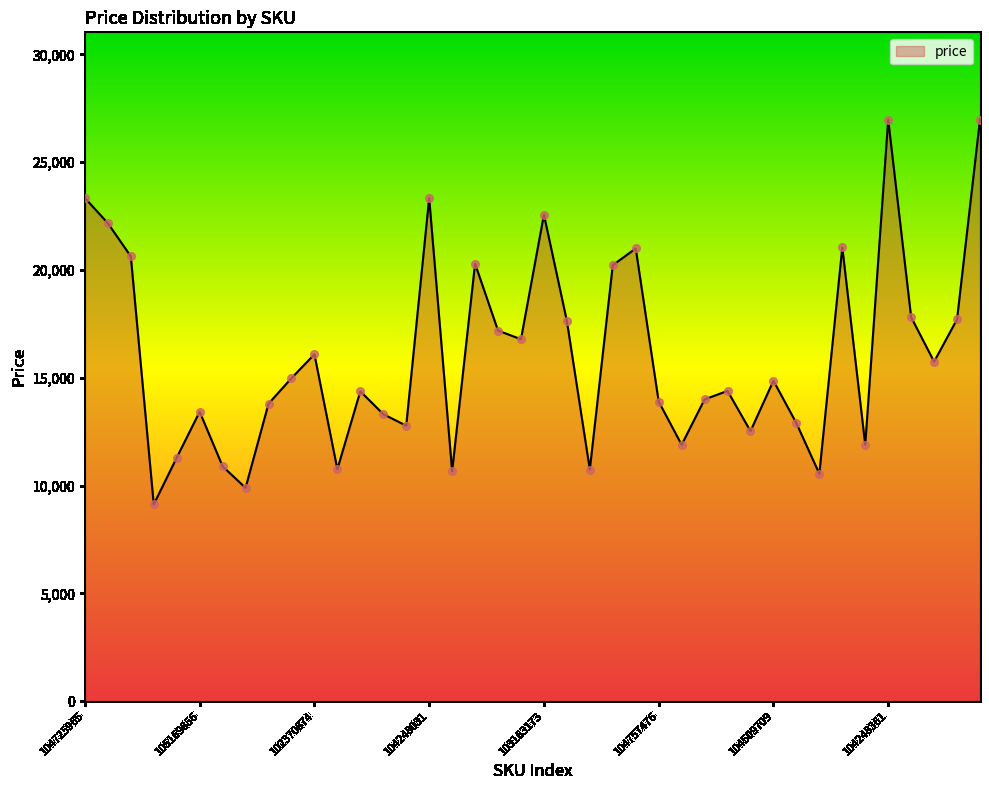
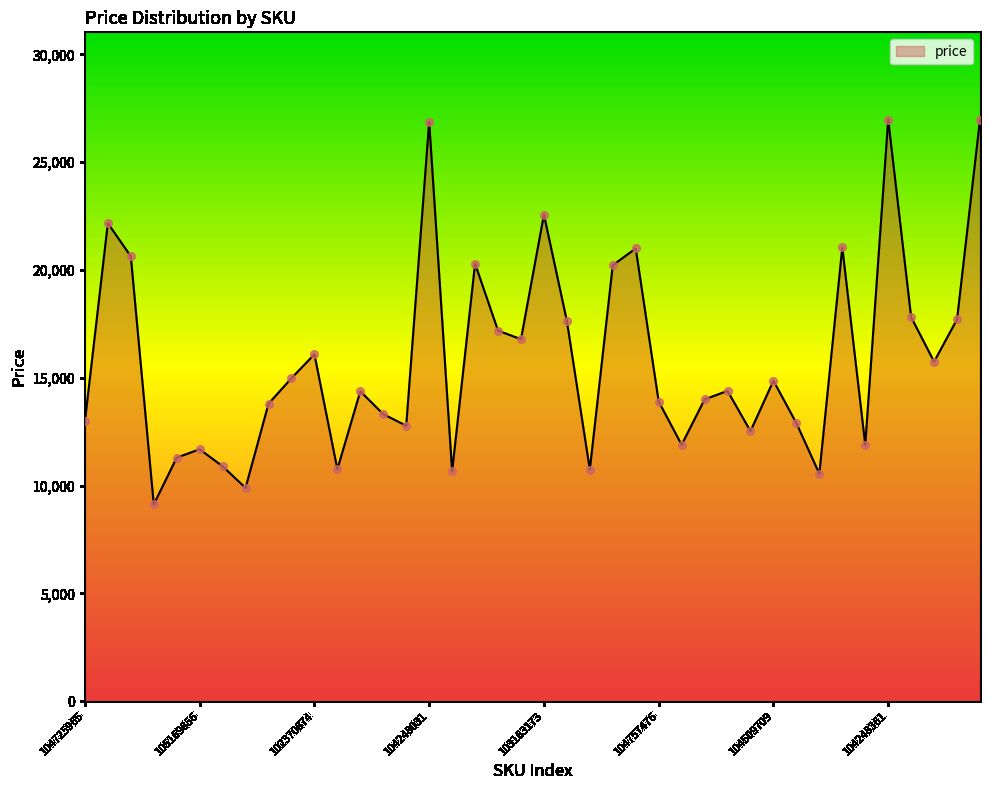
104725965: 23,300 -> 13,000
105169856: 13,400 -> 11,700
104248031: 23,300 -> 26,900
